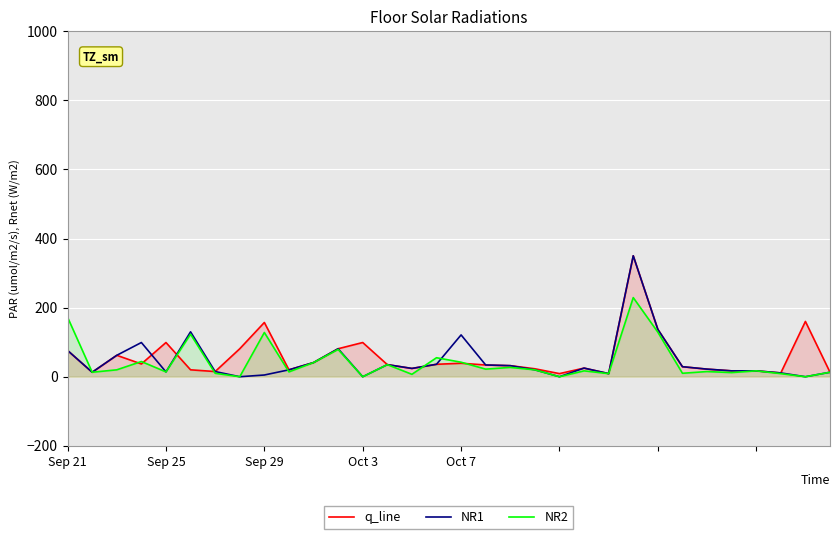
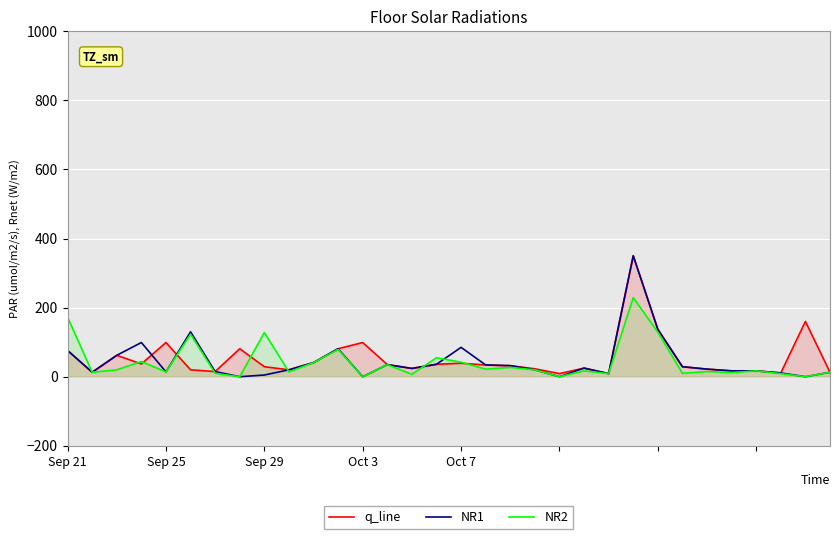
q_line, Sep 29: 160 -> 30
NR1, Oct 7: 120 -> 90
